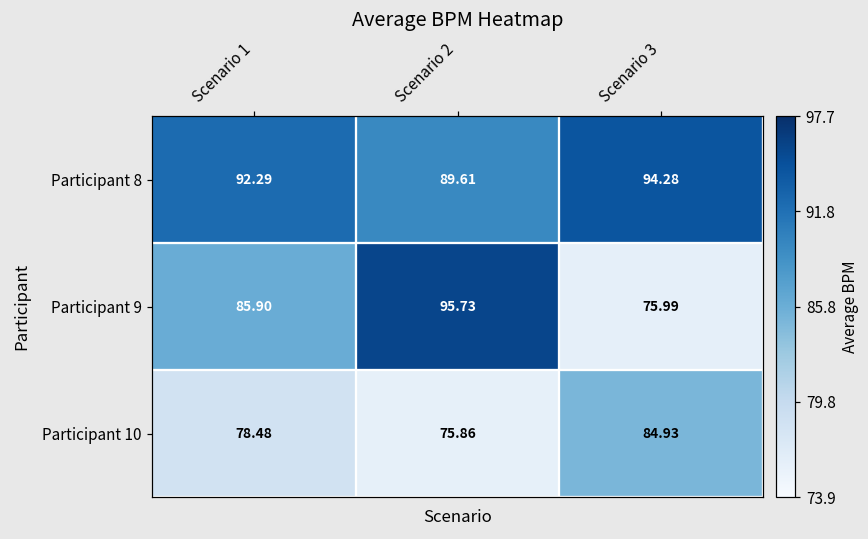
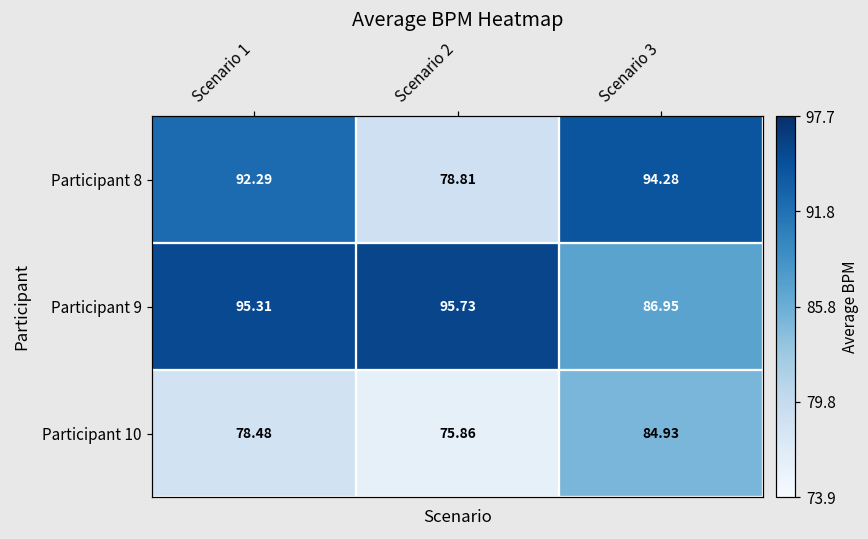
Participant 8, Scenario 2: 89.61 -> 78.81
Participant 9, Scenario 1: 85.90 -> 95.31
Participant 9, Scenario 3: 75.99 -> 86.95
